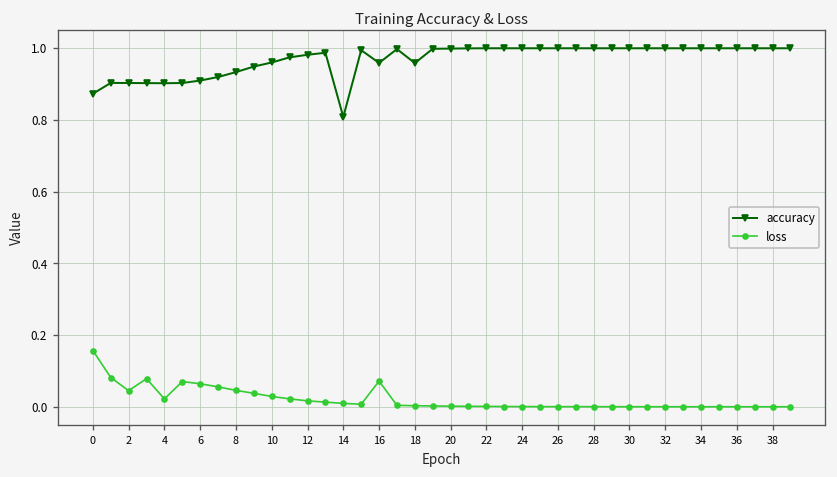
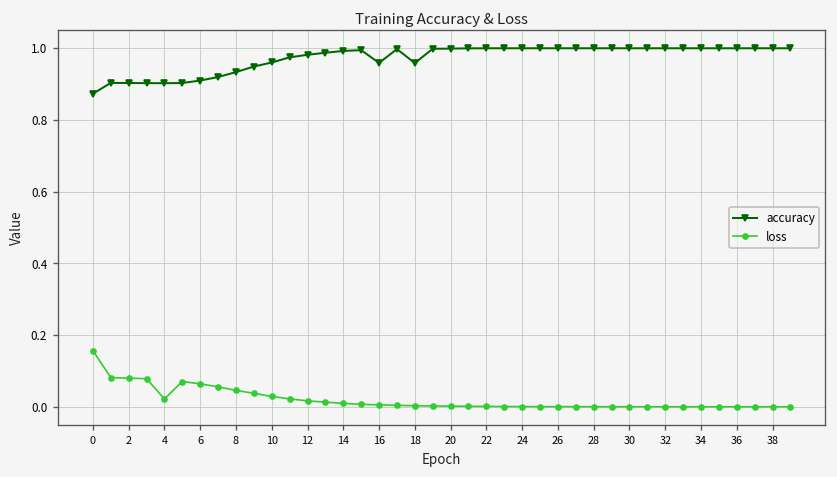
loss, 2: 0.05 -> 0.08
accuracy, 14: 0.81 -> 0.99
loss, 16: 0.07 -> 0.01
